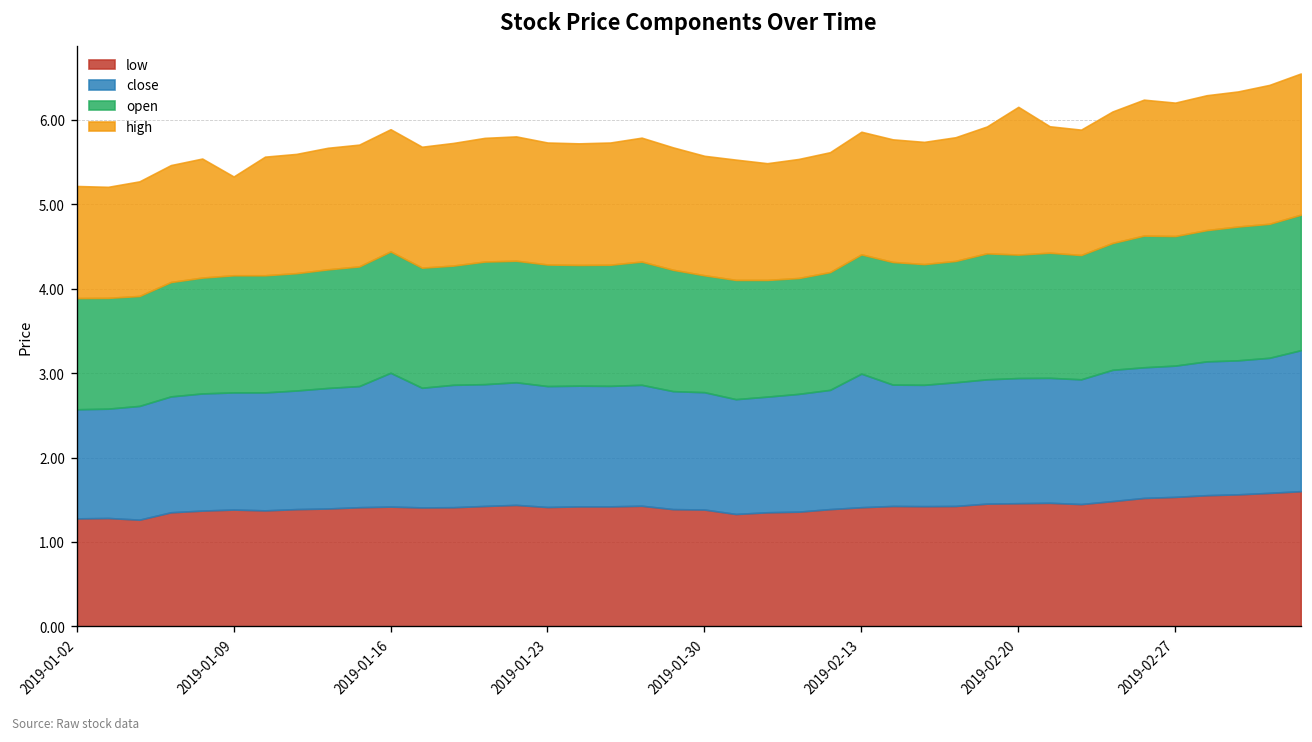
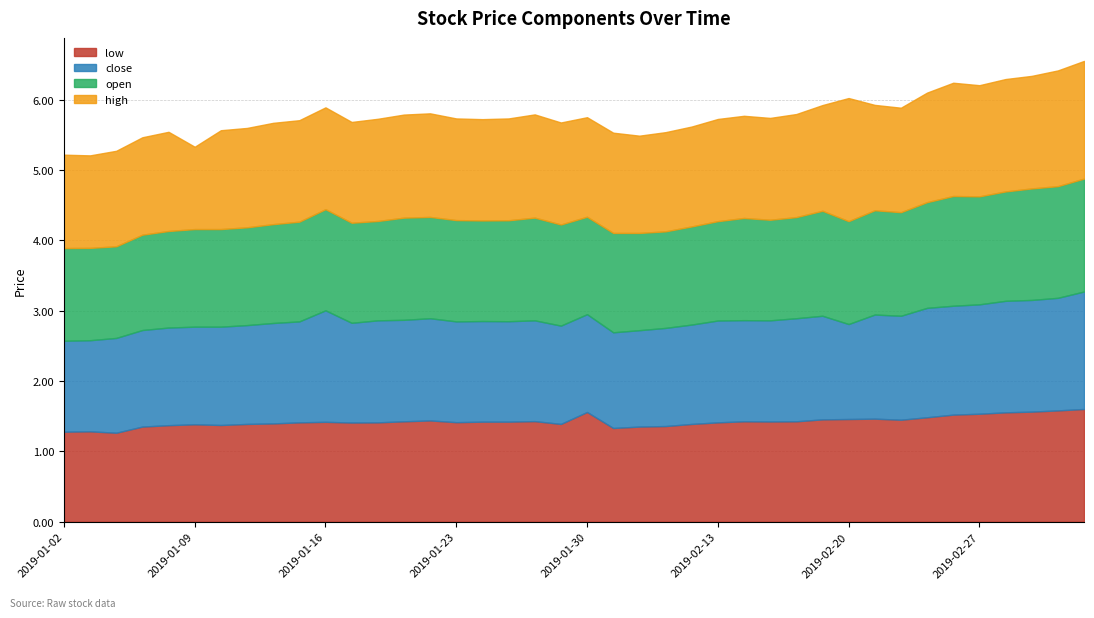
low, 2019-01-30: 1.4 -> 1.6
close, 2019-02-13: 1.6 -> 1.4
close, 2019-02-20: 1.5 -> 1.4
